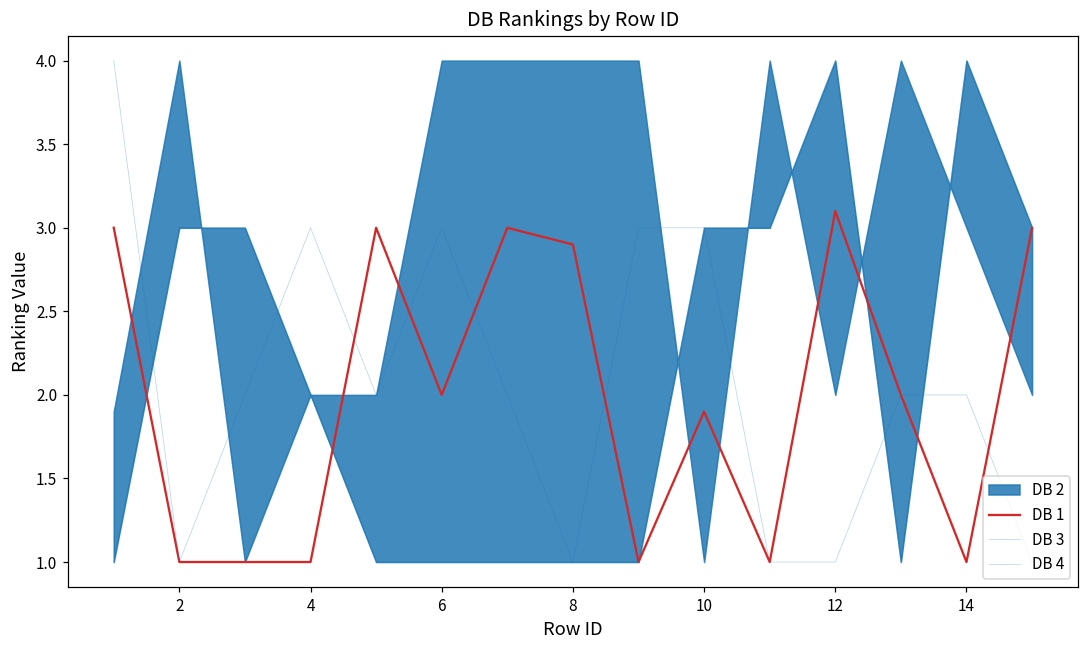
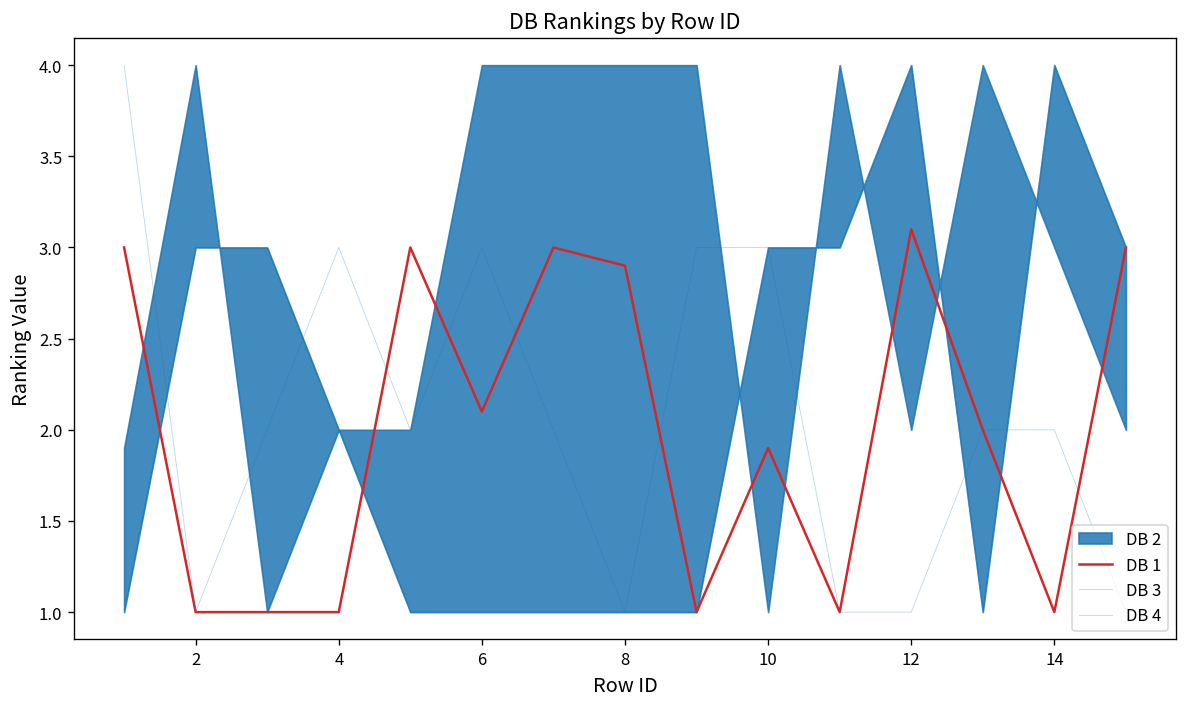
DB 1, 6: 2.0 -> 2.1
